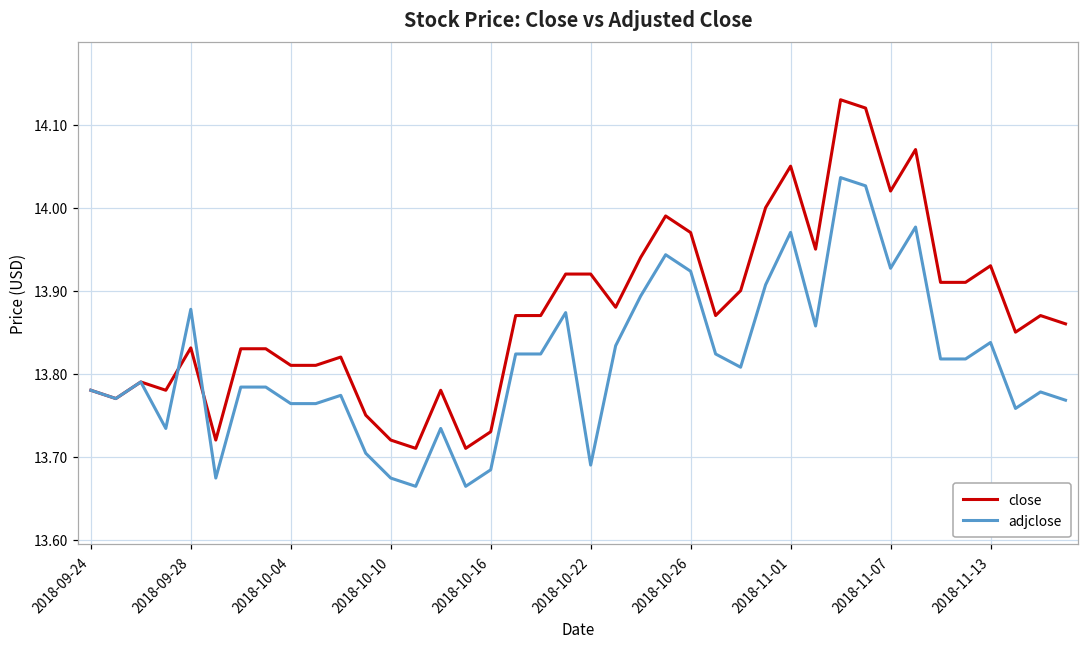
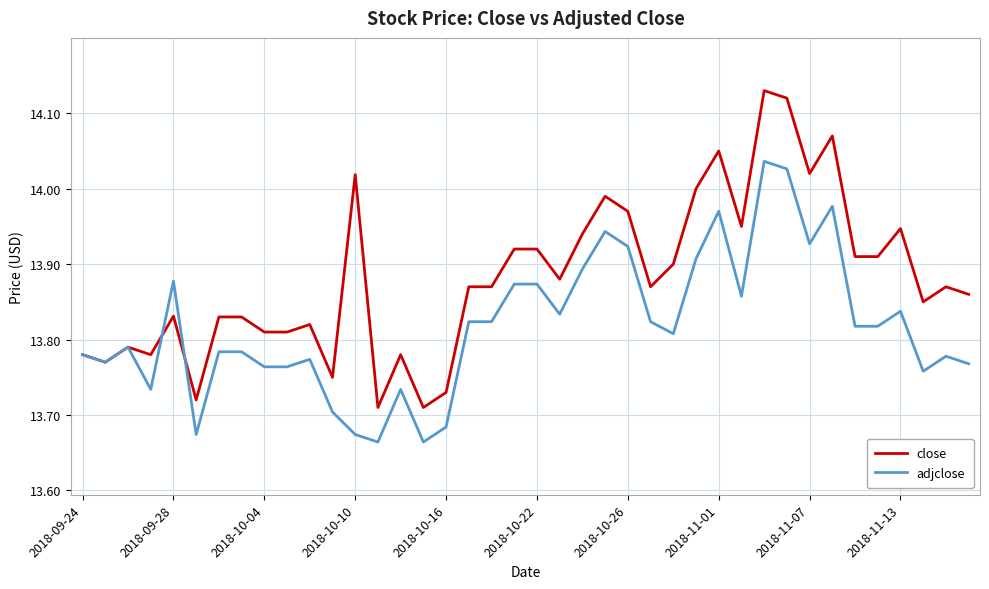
close, 2018-10-10: 13.72 -> 14.02
adjclose, 2018-10-22: 13.69 -> 13.87
close, 2018-11-13: 13.93 -> 13.95
